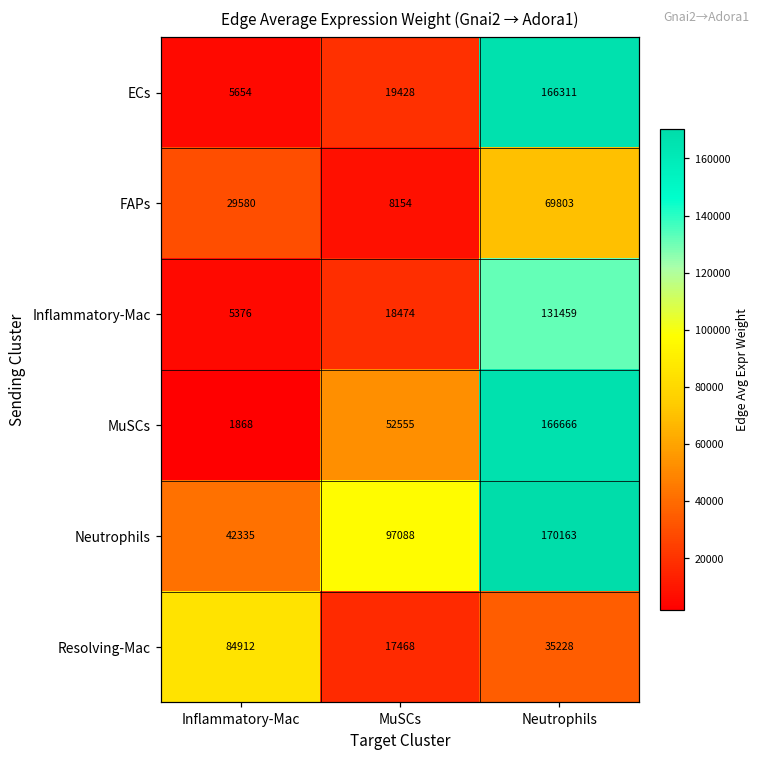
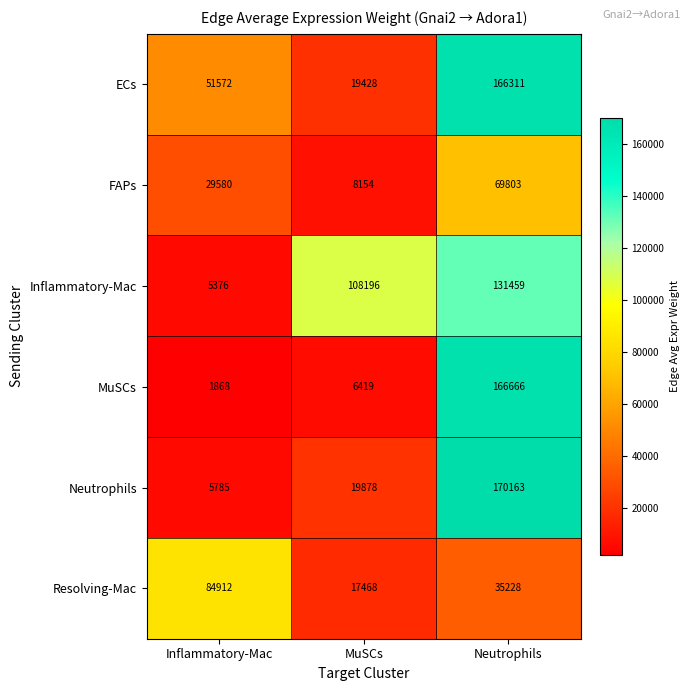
ECs, Inflammatory-Mac: 5654 -> 51572
Inflammatory-Mac, MuSCs: 18474 -> 108196
MuSCs, MuSCs: 52555 -> 6419
Neutrophils, Inflammatory-Mac: 42335 -> 5785
Neutrophils, MuSCs: 97088 -> 19878
